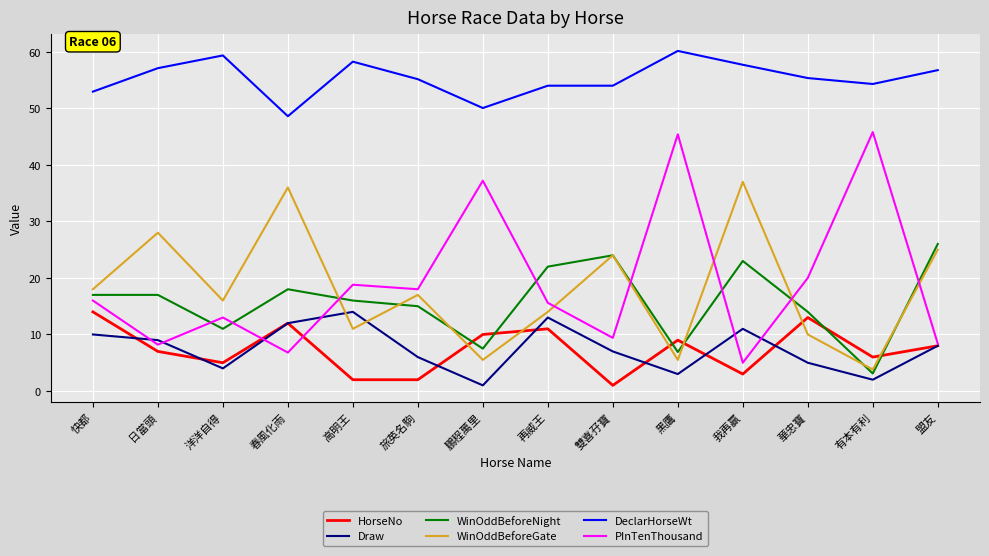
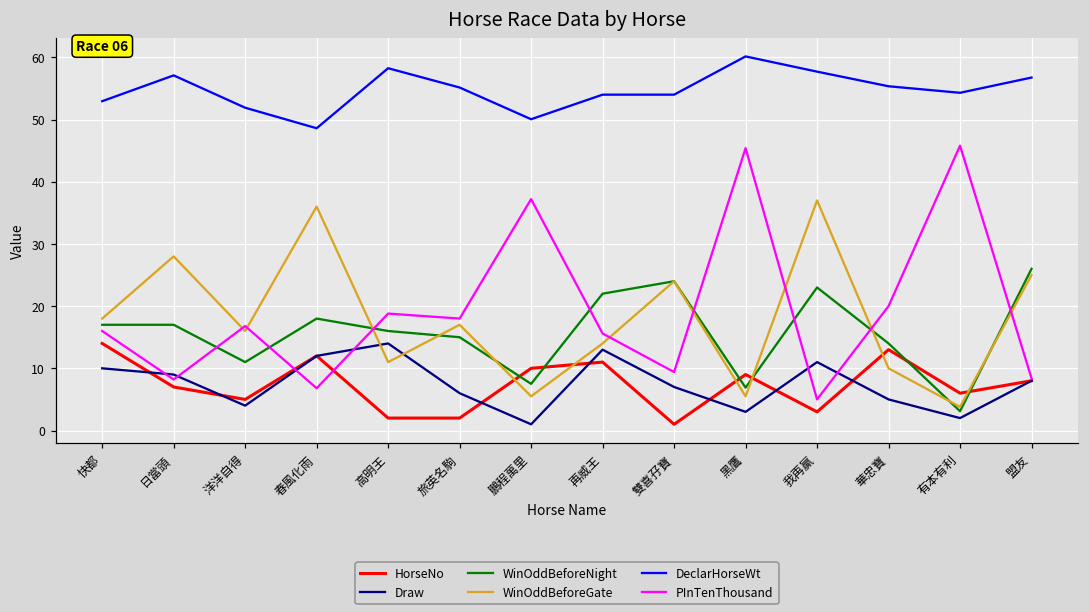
DeclarHorseWt, 洋洋自得: 59 -> 52
PInTenThousand, 洋洋自得: 13 -> 17
